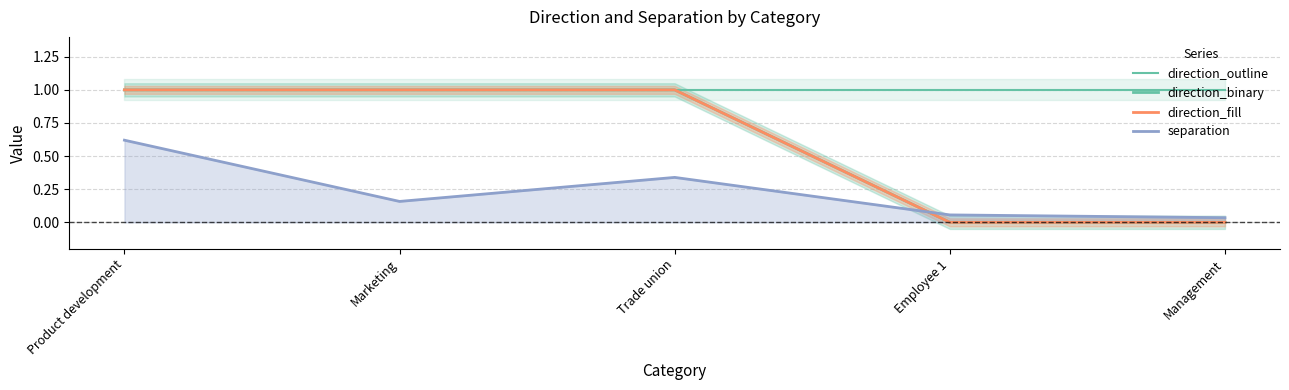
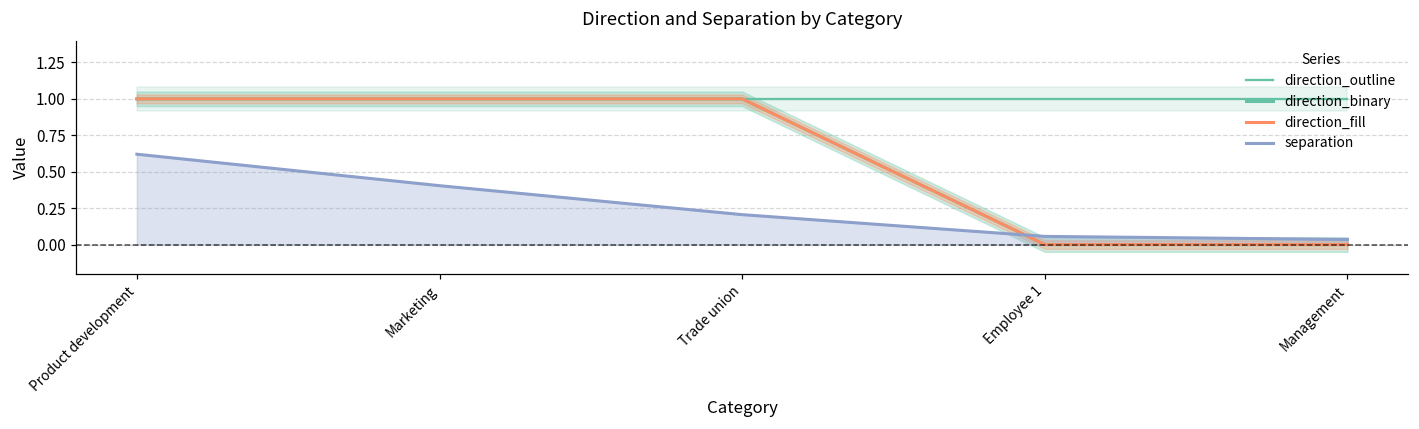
separation, Marketing: 0.16 -> 0.40
separation, Trade union: 0.34 -> 0.21
